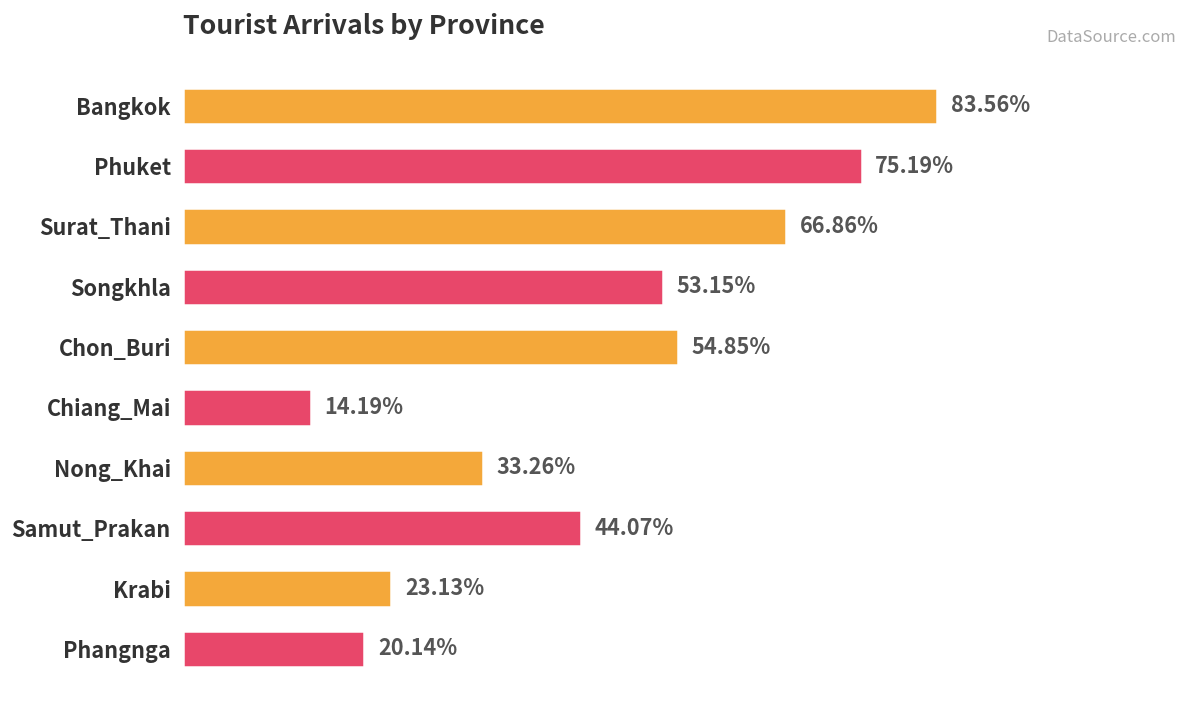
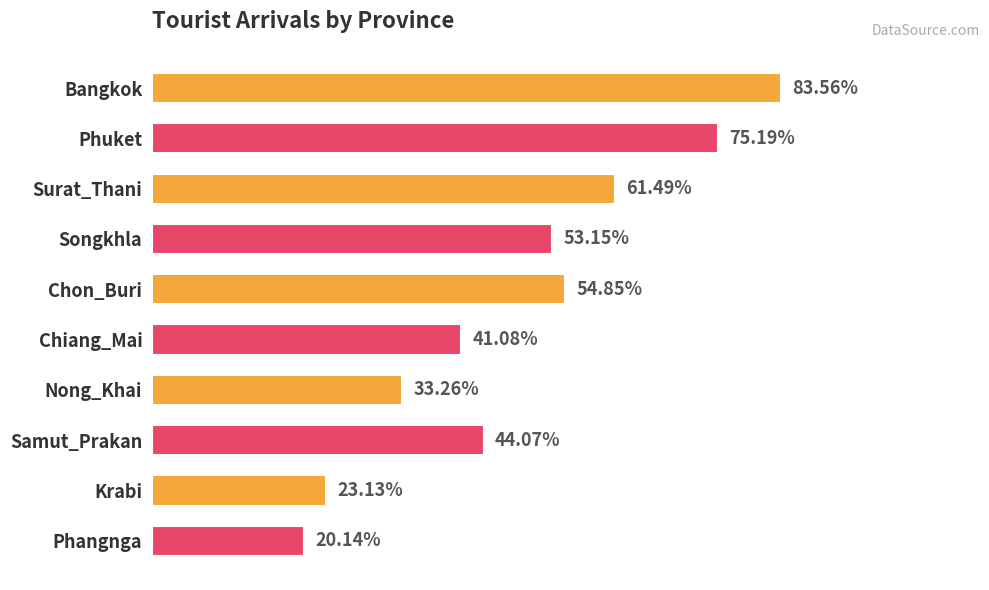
Surat_Thani: 66.86% -> 61.49%
Chiang_Mai: 14.19% -> 41.08%
